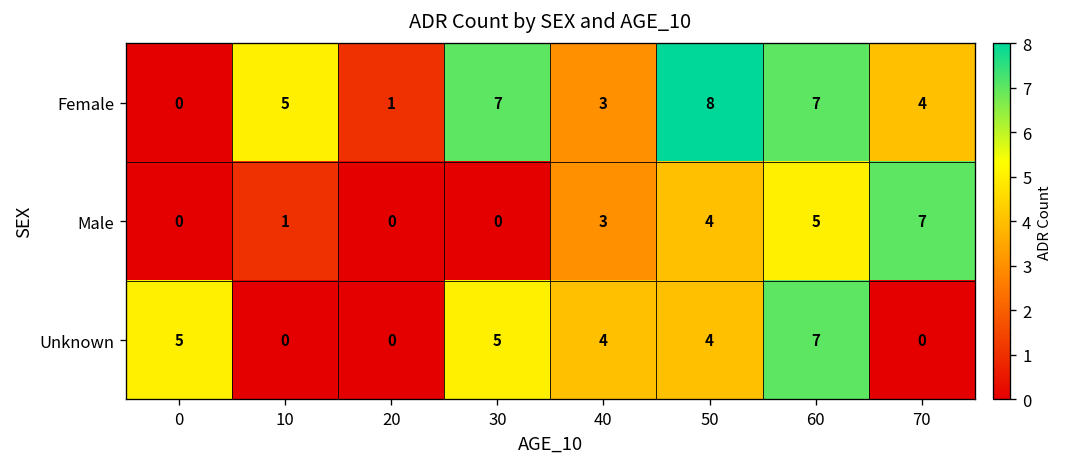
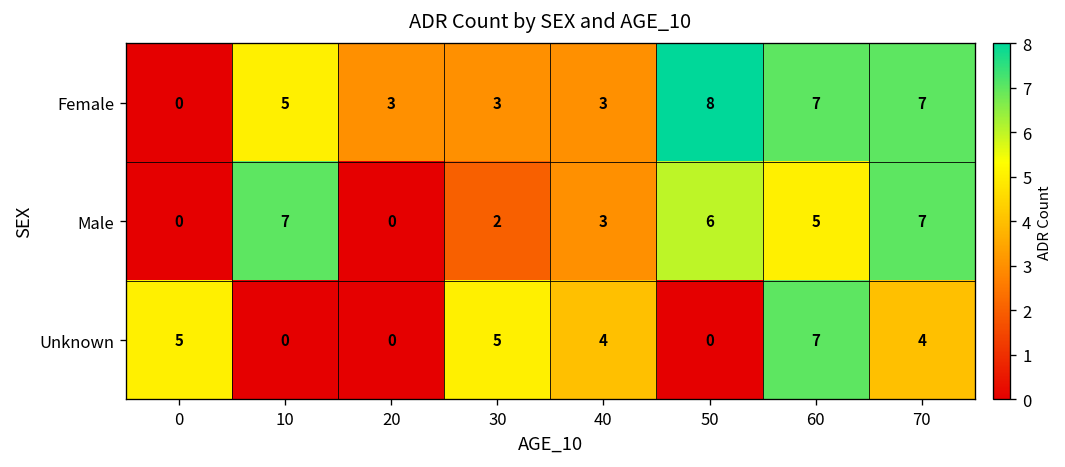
Female, 20: 1 -> 3
Female, 30: 7 -> 3
Female, 70: 4 -> 7
Male, 10: 1 -> 7
Male, 30: 0 -> 2
Male, 50: 4 -> 6
Unknown, 50: 4 -> 0
Unknown, 70: 0 -> 4
